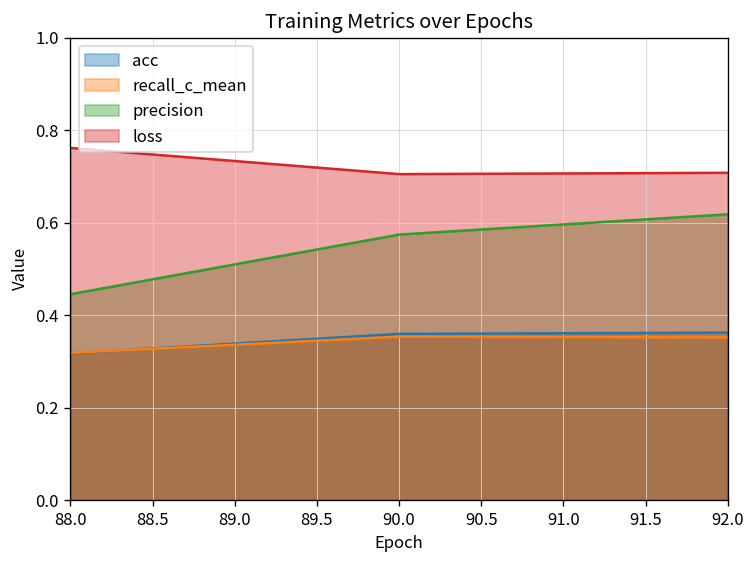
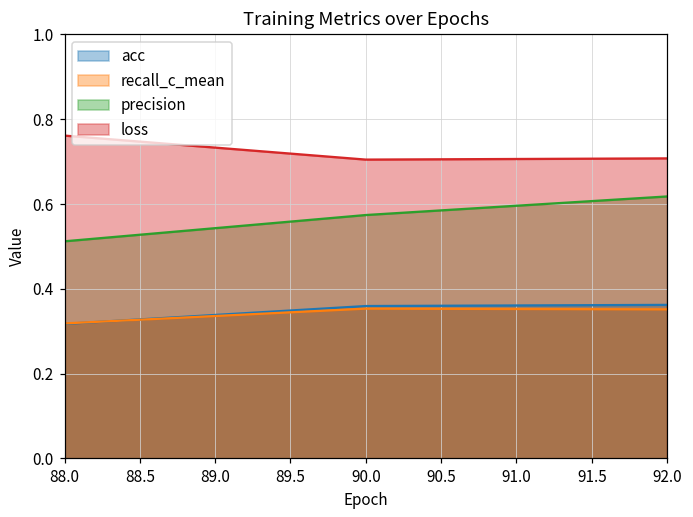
precision, 88.0: 0.45 -> 0.51
